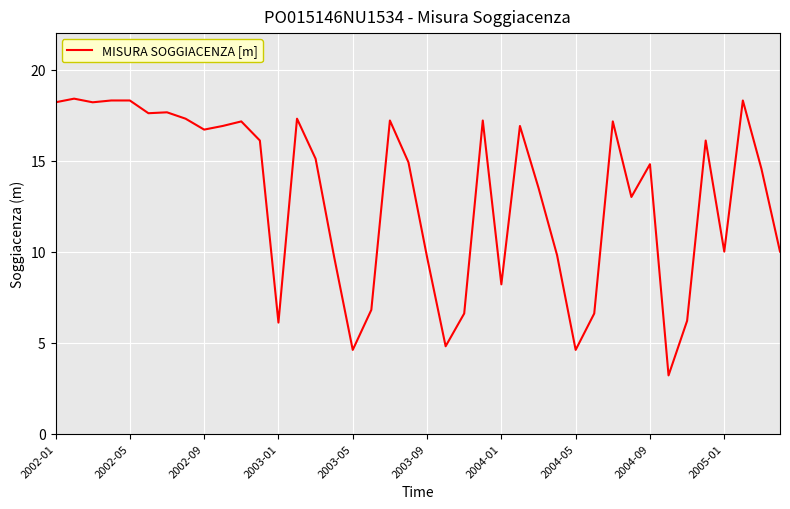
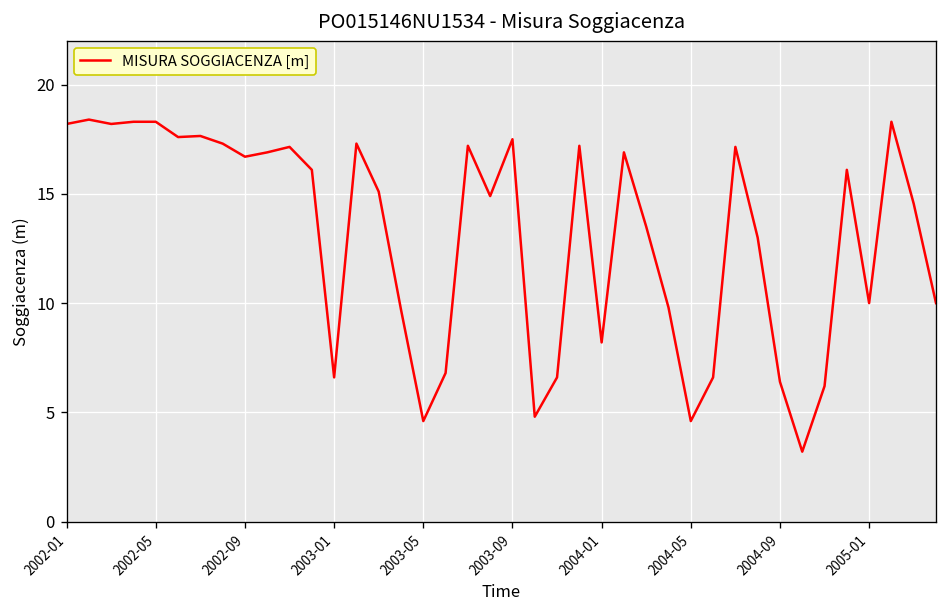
2003-01: 6.1 -> 6.6
2003-09: 9.7 -> 17.5
2004-09: 14.8 -> 6.4
